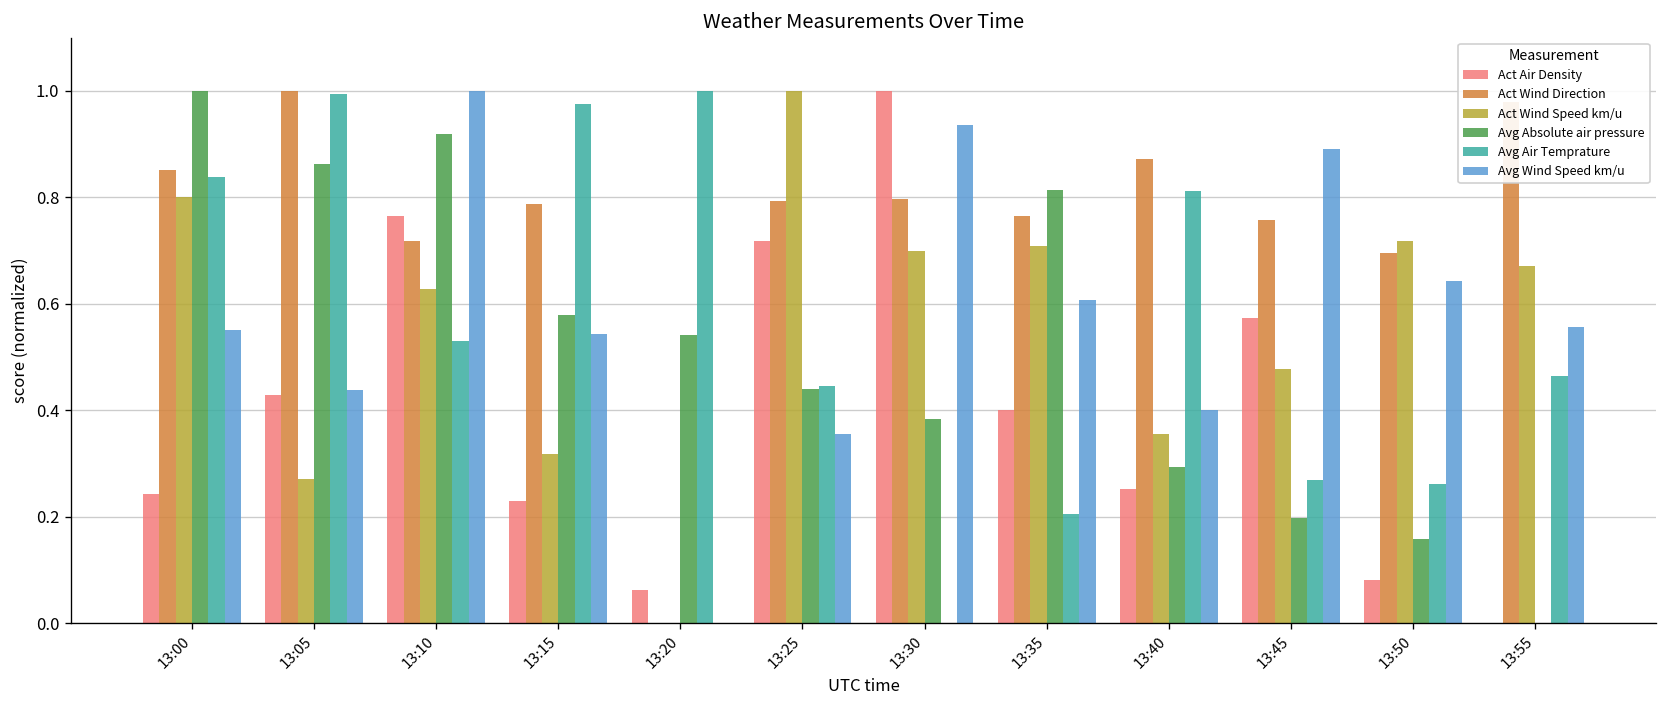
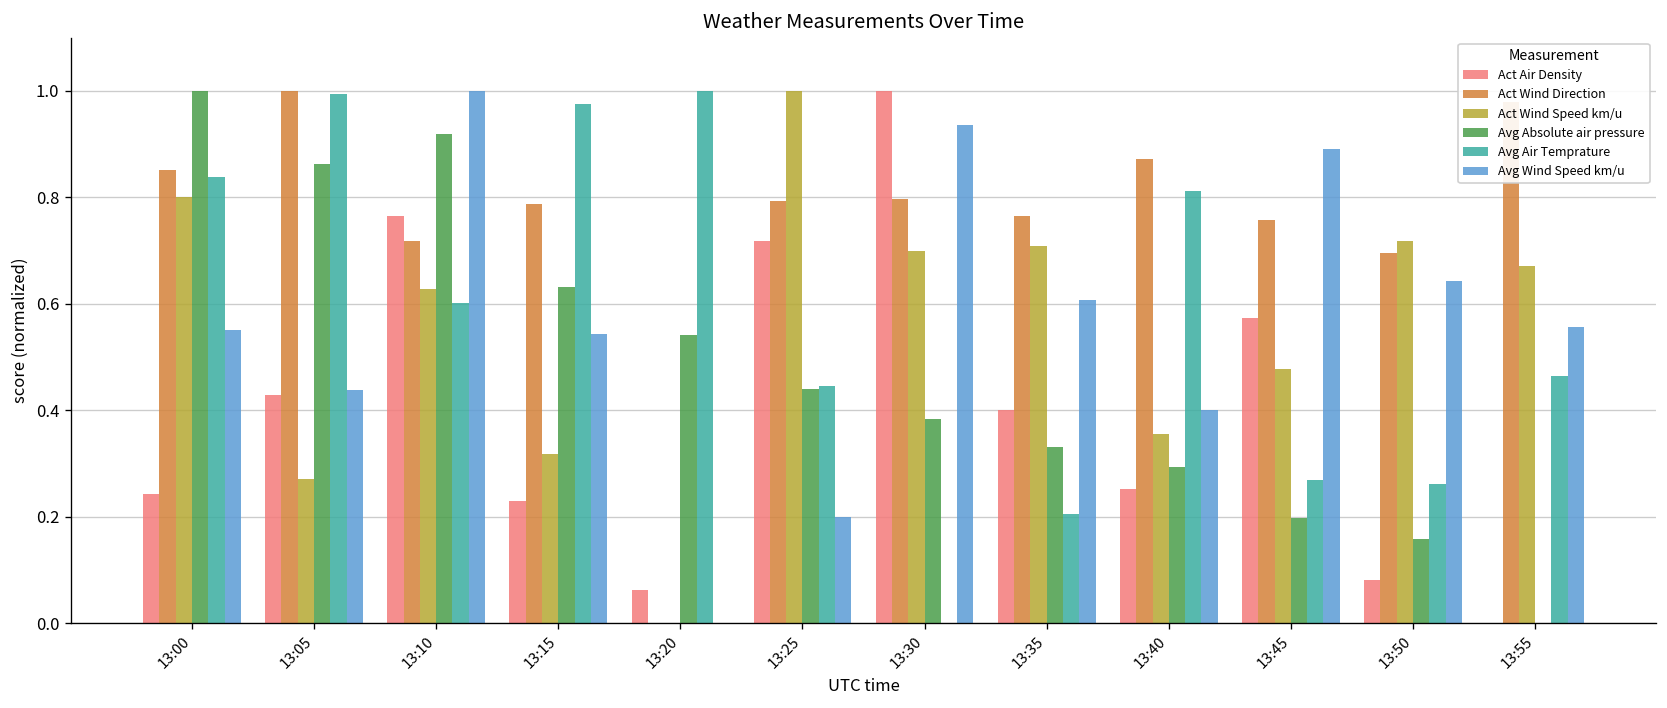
Avg Air Temprature, 13:10: 0.53 -> 0.60
Avg Absolute air pressure, 13:15: 0.58 -> 0.63
Avg Wind Speed km/u, 13:25: 0.35 -> 0.20
Avg Absolute air pressure, 13:35: 0.81 -> 0.33
